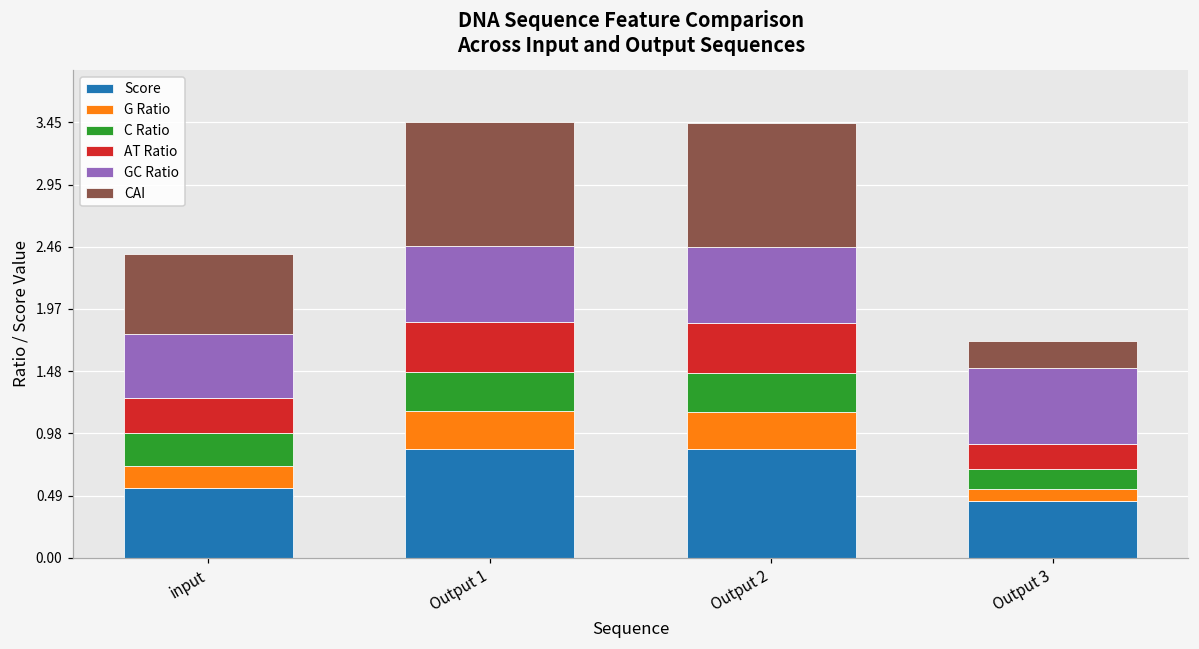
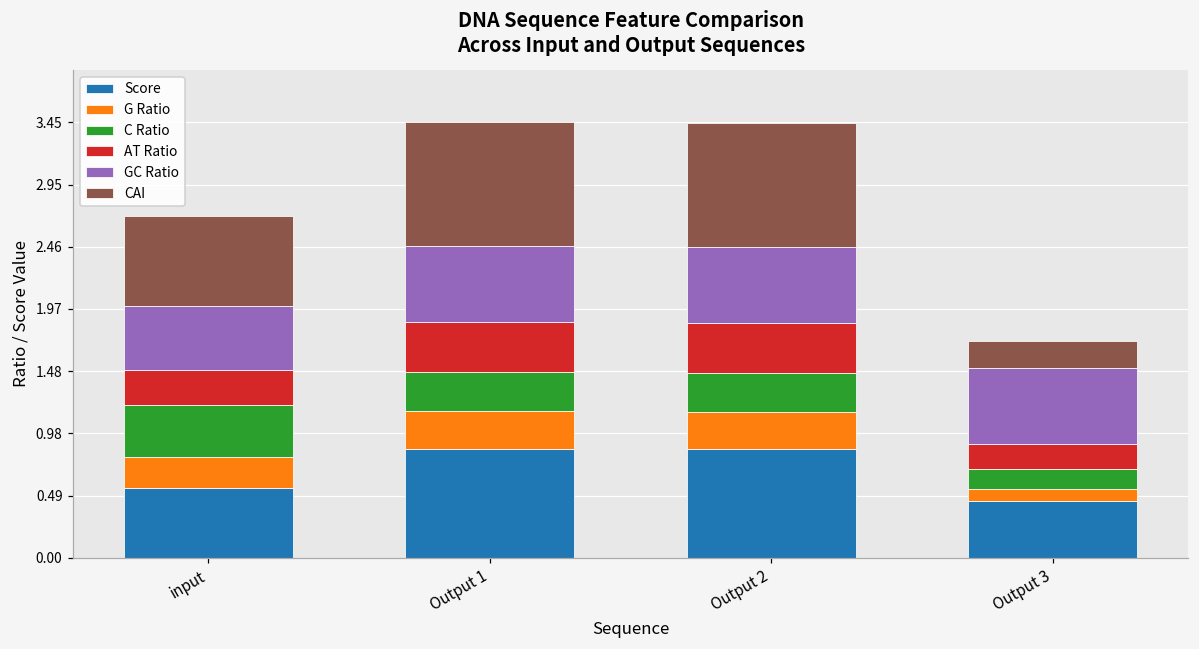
G Ratio, input: 0.17 -> 0.24
C Ratio, input: 0.26 -> 0.41
CAI, input: 0.63 -> 0.71
